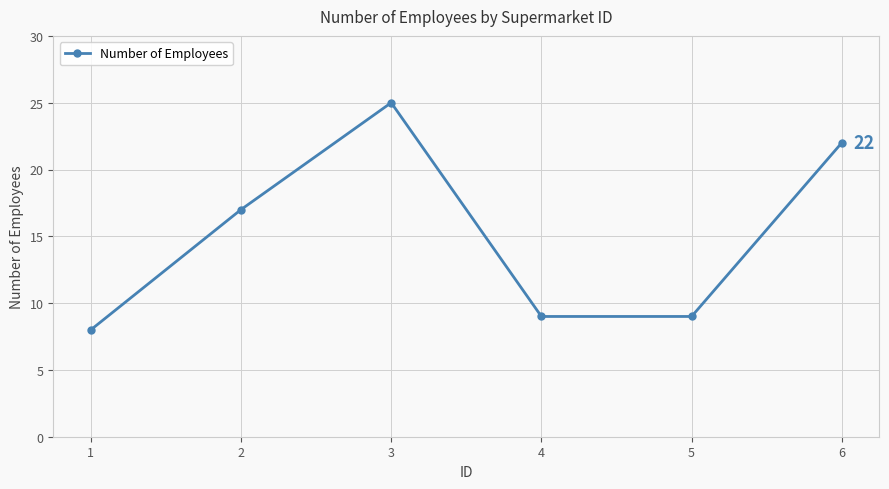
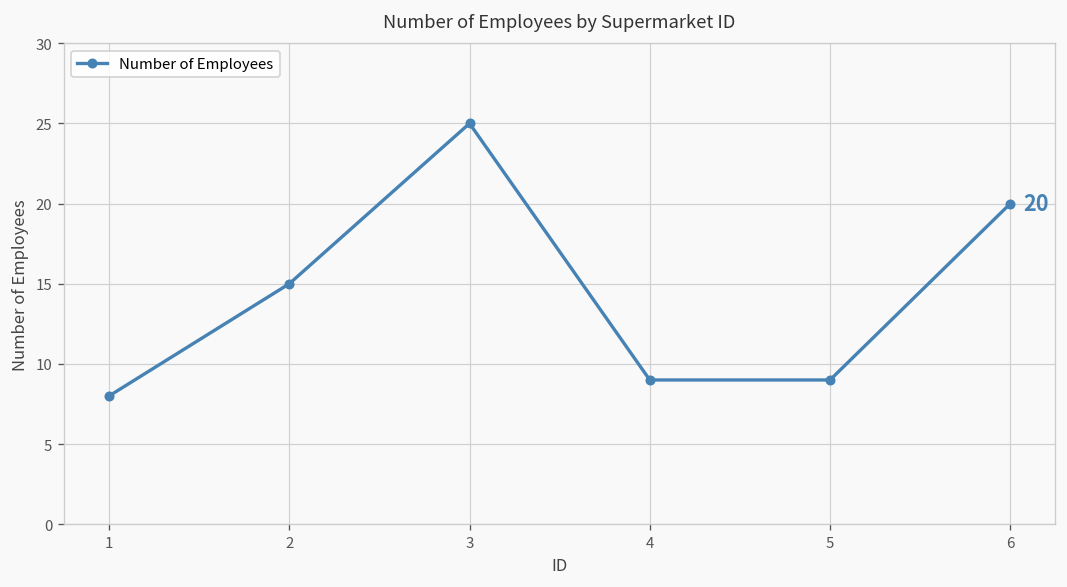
2: 17 -> 15
6: 22 -> 20
